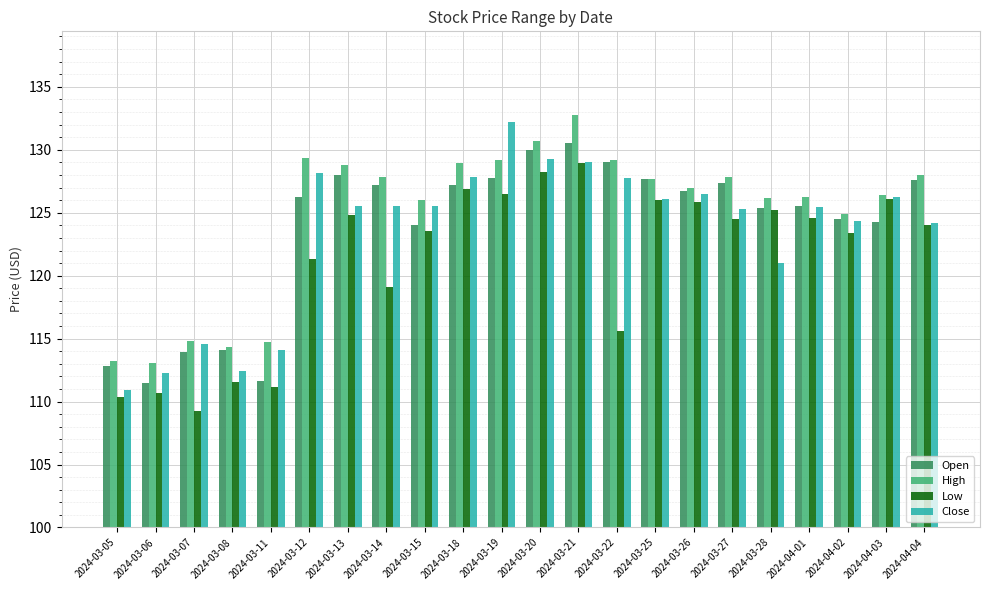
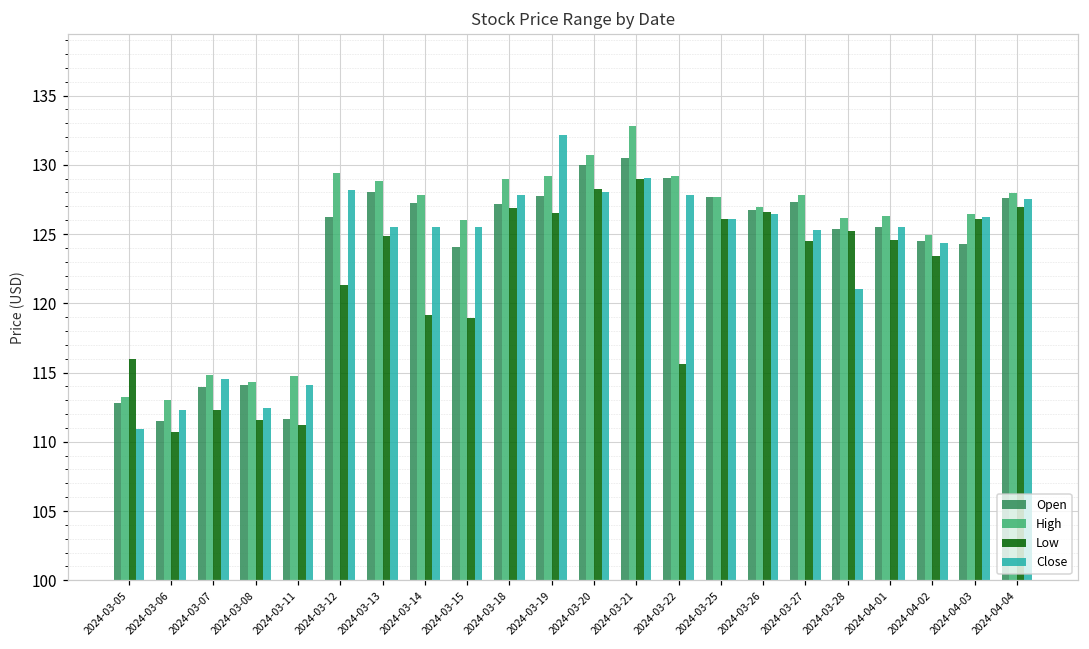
Low, 2024-03-05: 110.4 -> 116.0
Low, 2024-03-07: 109.2 -> 112.3
Low, 2024-03-15: 123.6 -> 119.0
Close, 2024-03-20: 129.2 -> 128.1
Low, 2024-03-26: 125.8 -> 126.6
Low, 2024-04-04: 124.0 -> 127.0
Close, 2024-04-04: 124.2 -> 127.5
